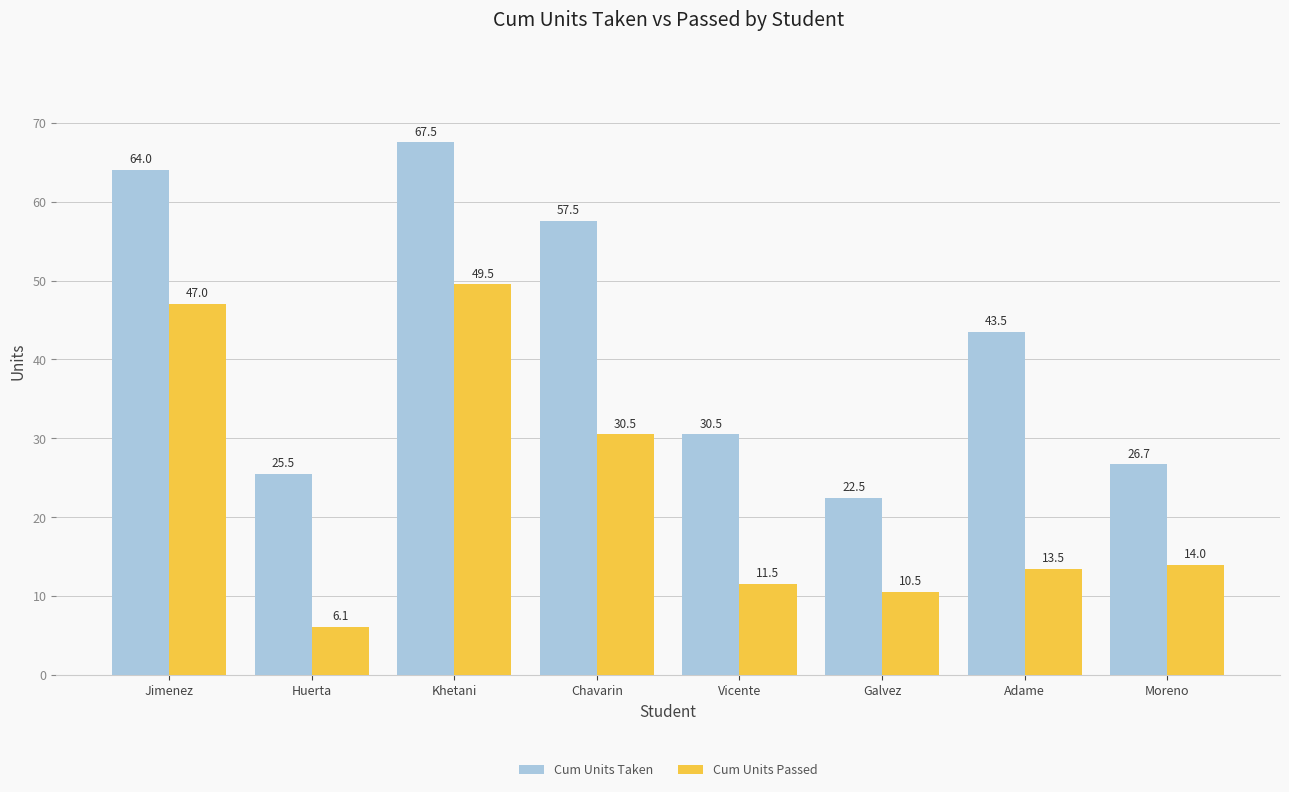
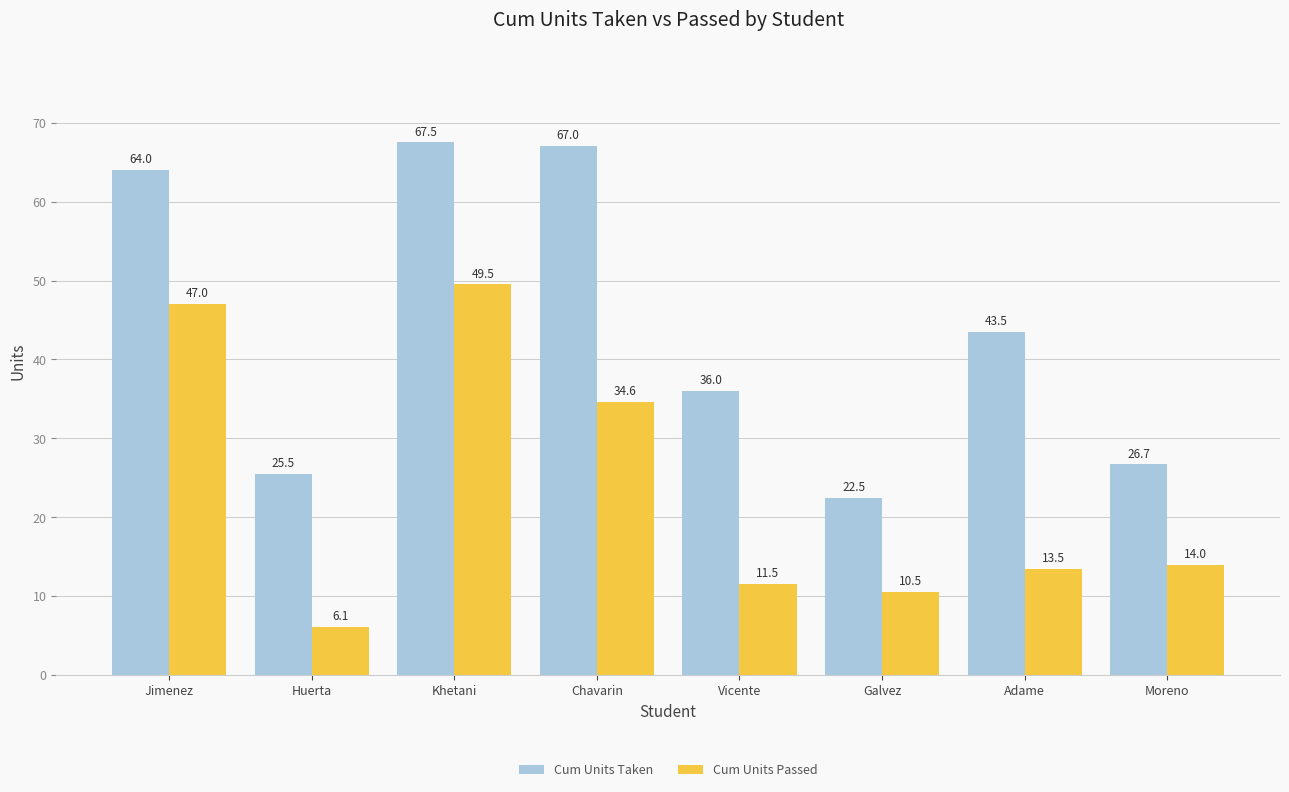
Cum Units Taken, Chavarin: 57.5 -> 67.0
Cum Units Passed, Chavarin: 30.5 -> 34.6
Cum Units Taken, Vicente: 30.5 -> 36.0
